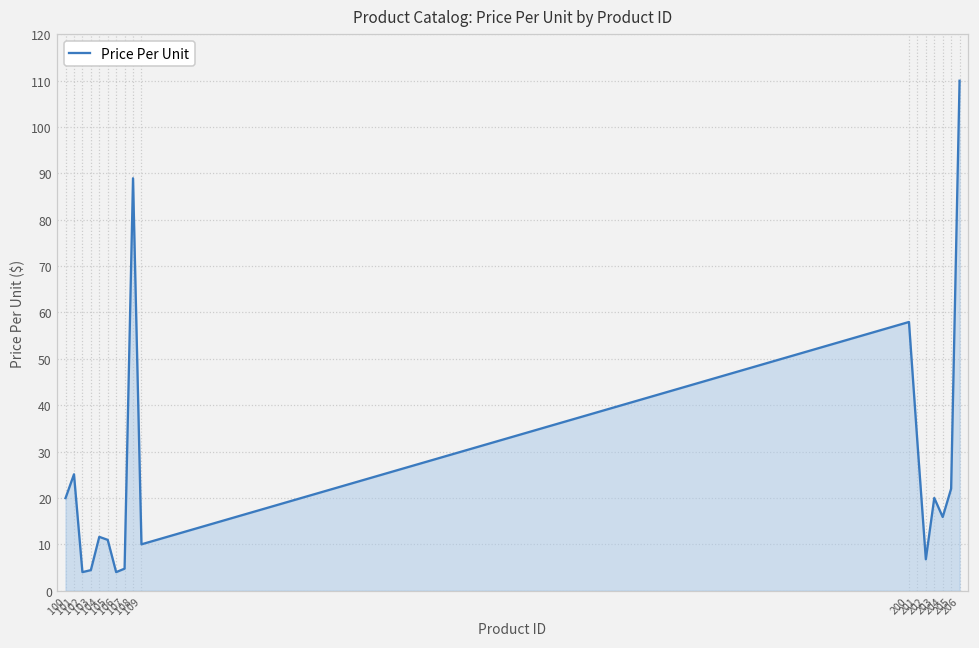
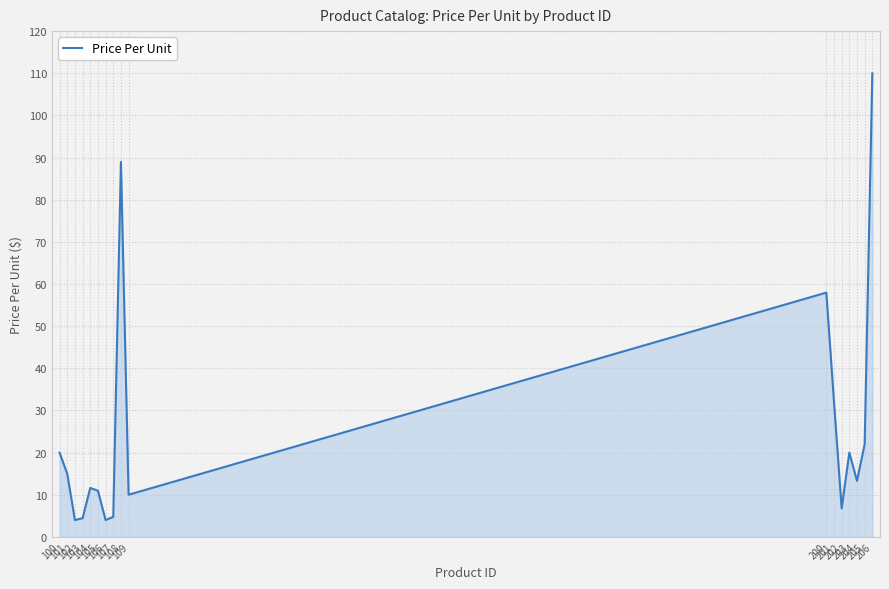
101: 25 -> 15
204: 16 -> 13
